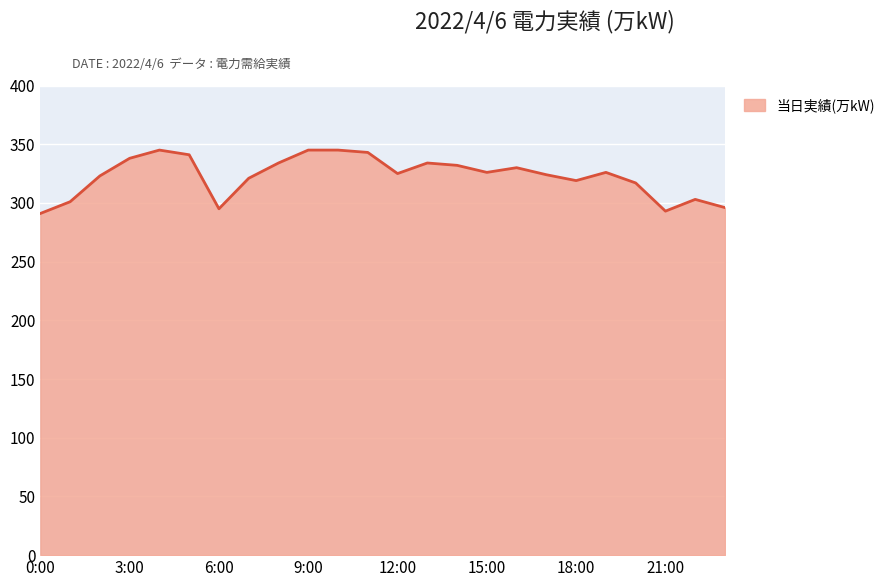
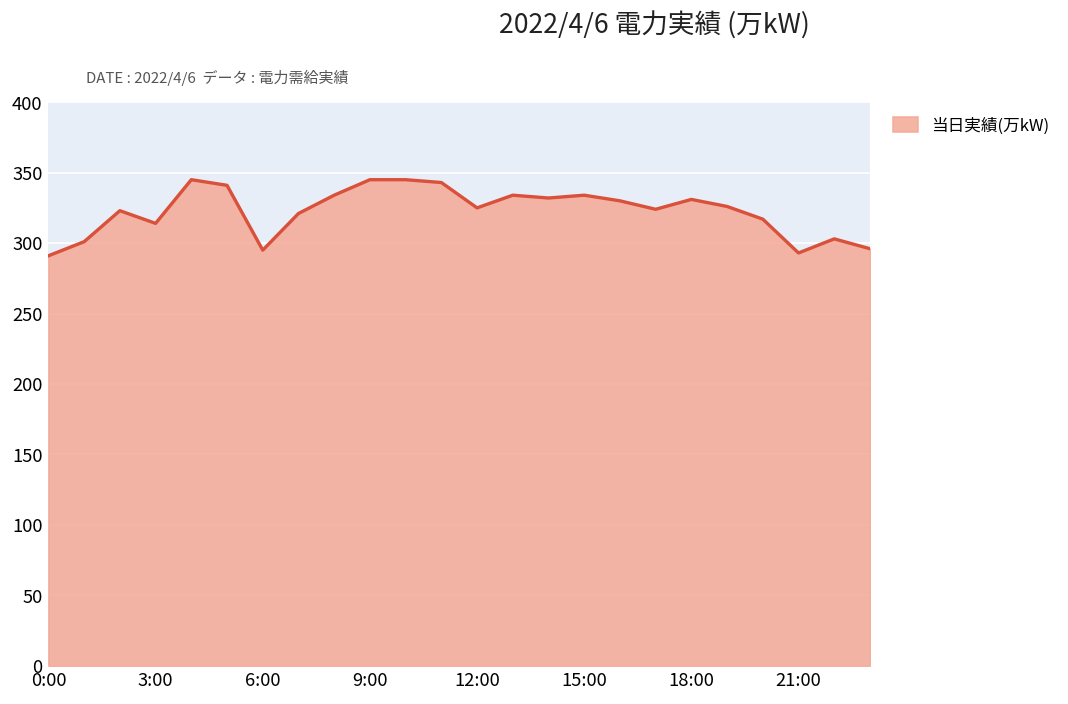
3:00: 338 -> 314
15:00: 326 -> 334
18:00: 319 -> 331
